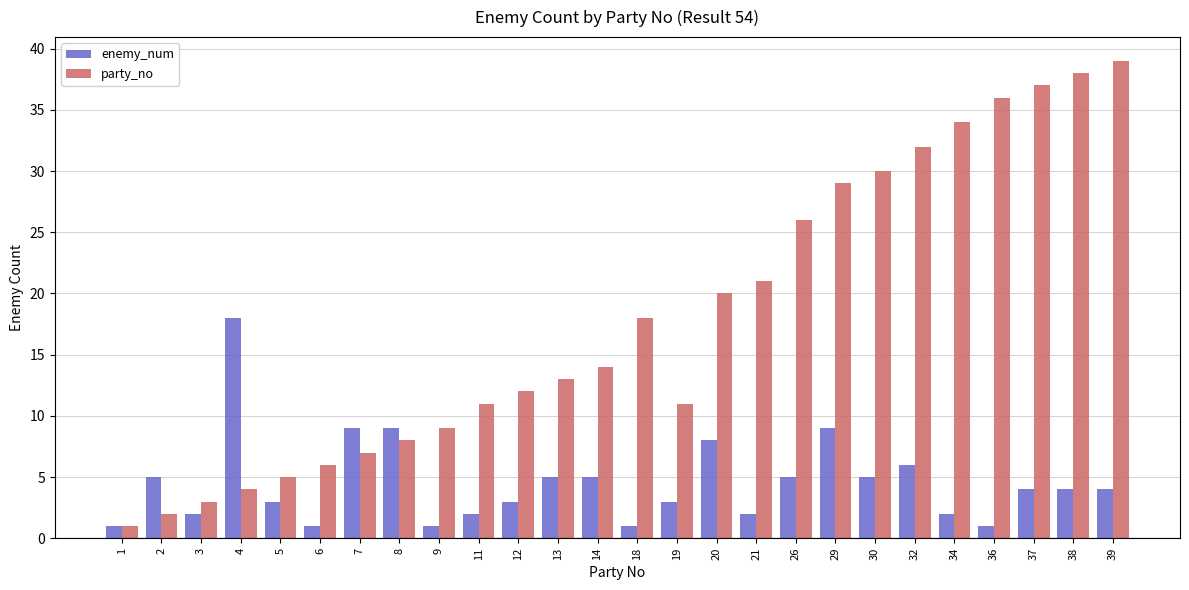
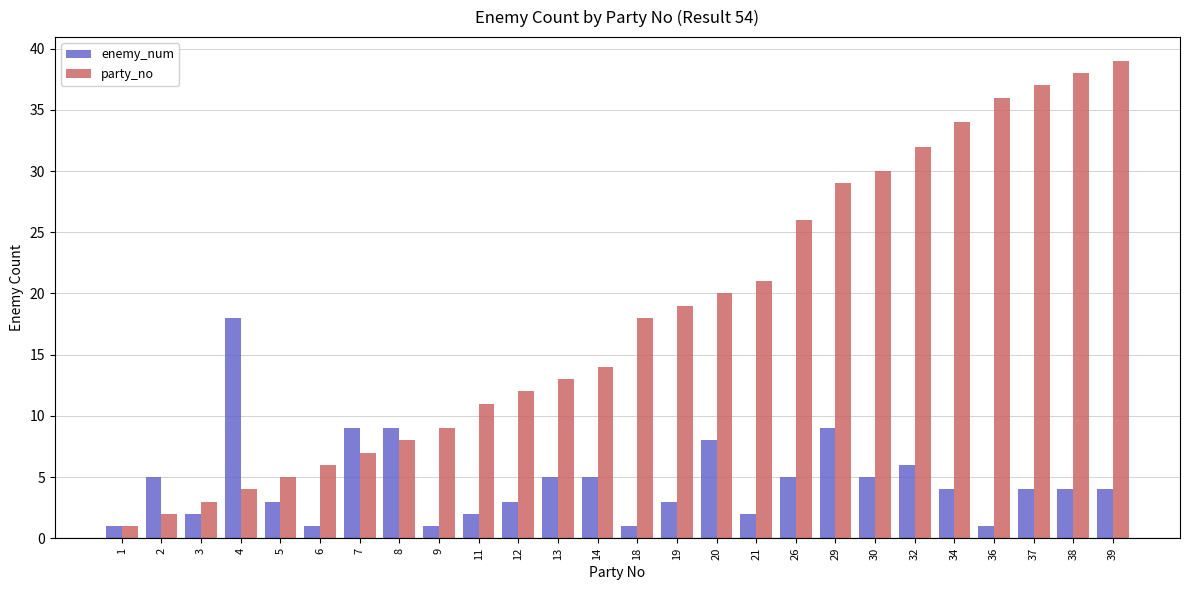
party_no, 19: 11 -> 19
enemy_num, 34: 2 -> 4
